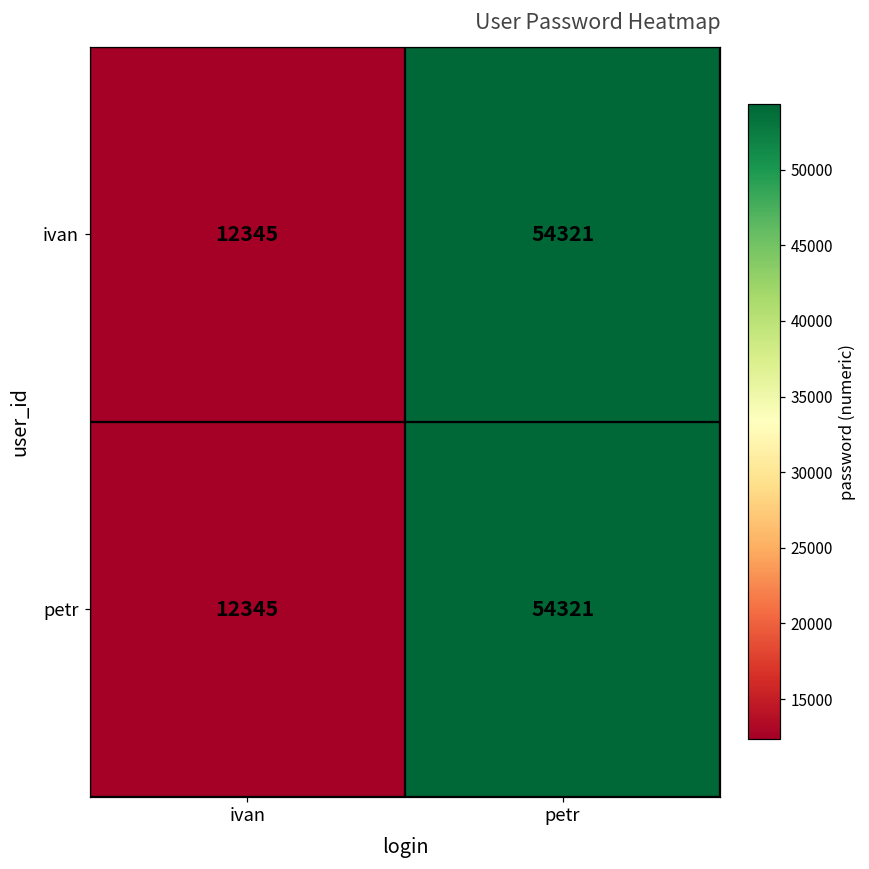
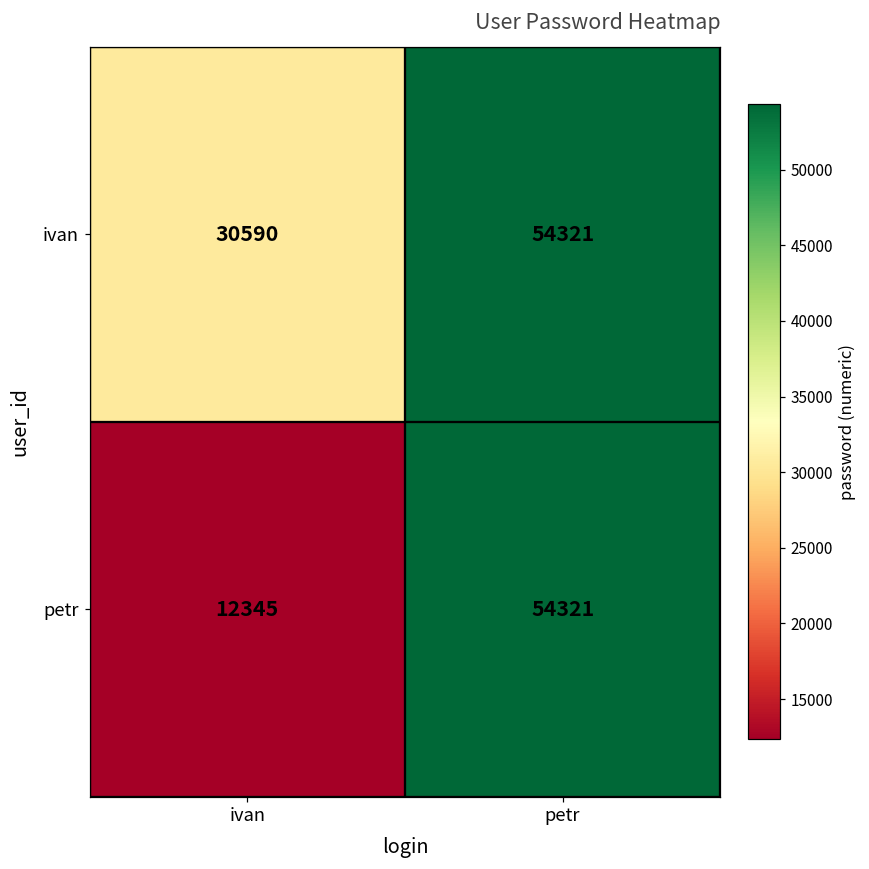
ivan, ivan: 12345 -> 30590
